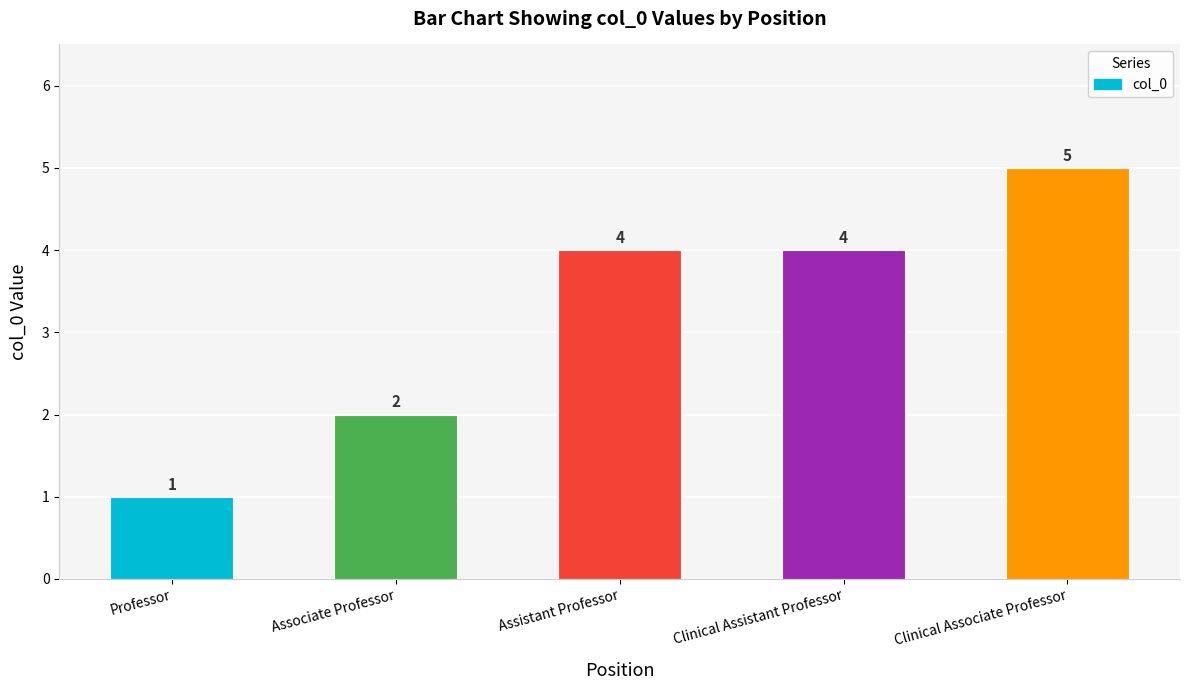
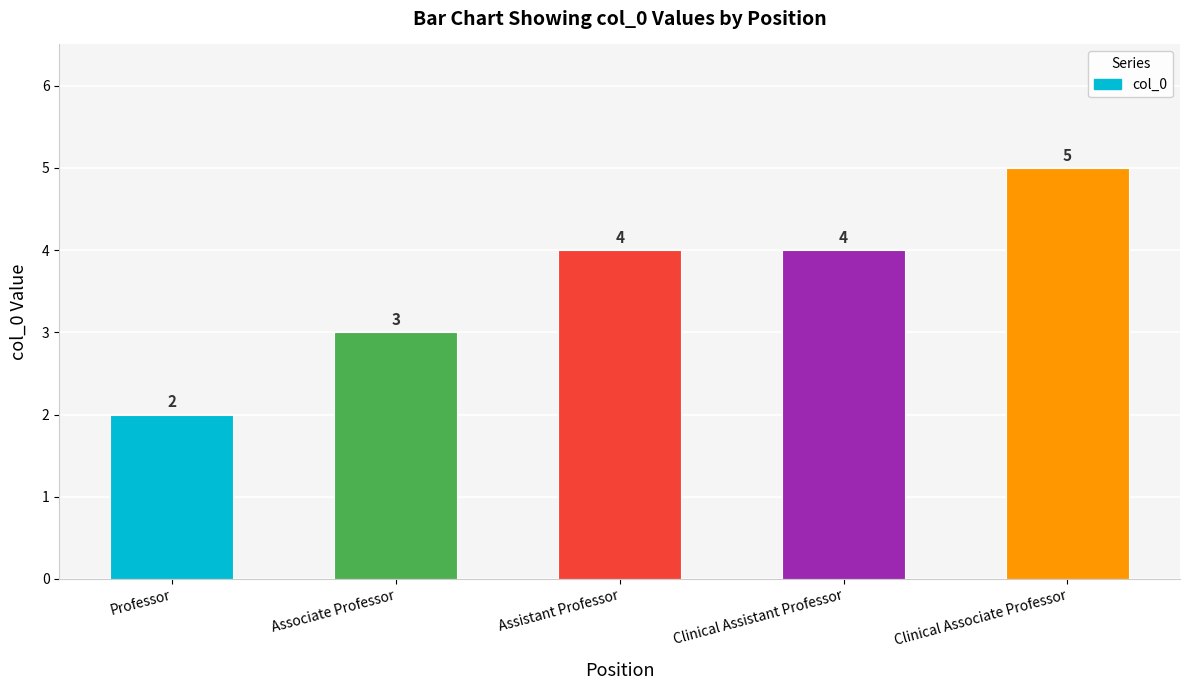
Professor: 1 -> 2
Associate Professor: 2 -> 3
